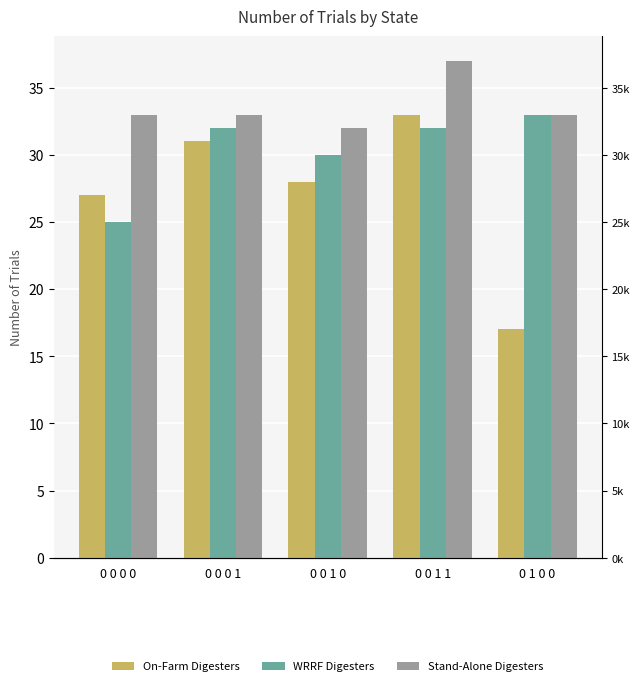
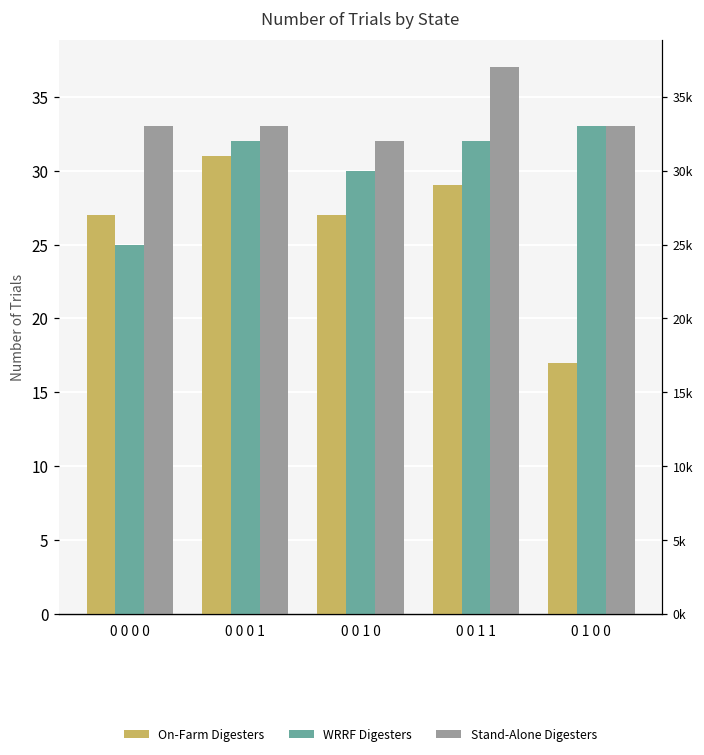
On-Farm Digesters, 0 0 1 0: 28 -> 27
On-Farm Digesters, 0 0 1 1: 33 -> 29
